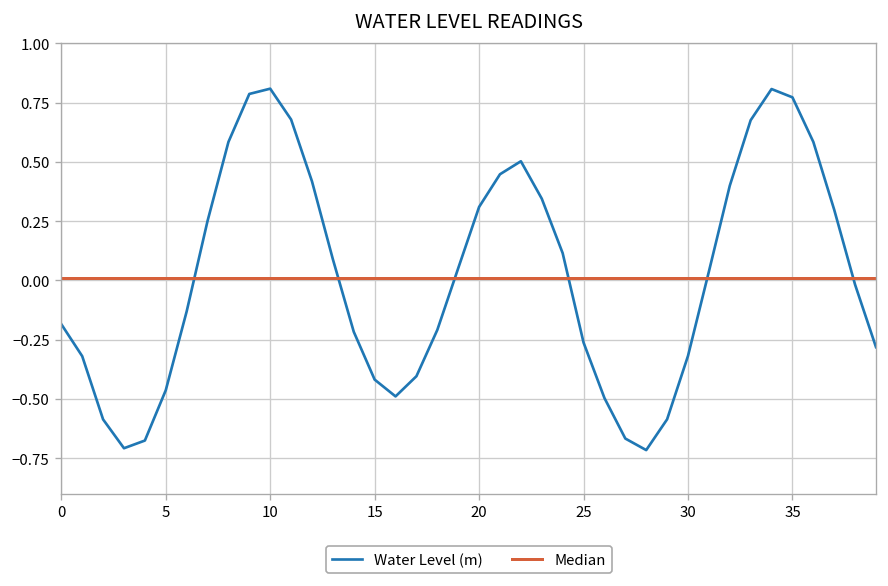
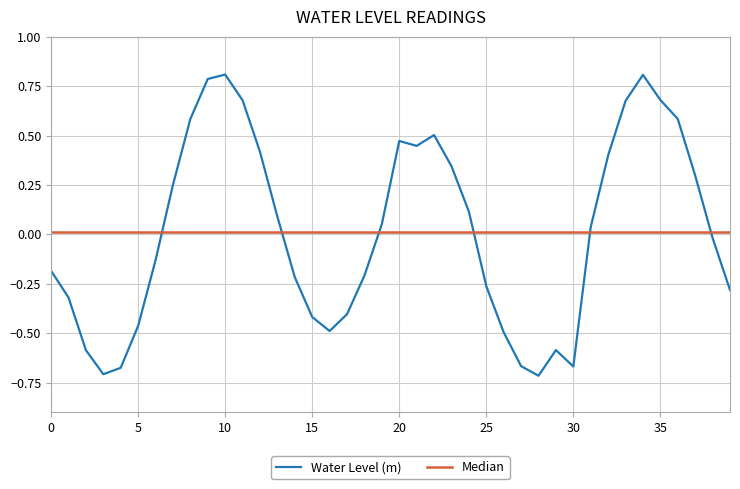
20: 0.31 -> 0.47
30: -0.32 -> -0.67
35: 0.77 -> 0.68
